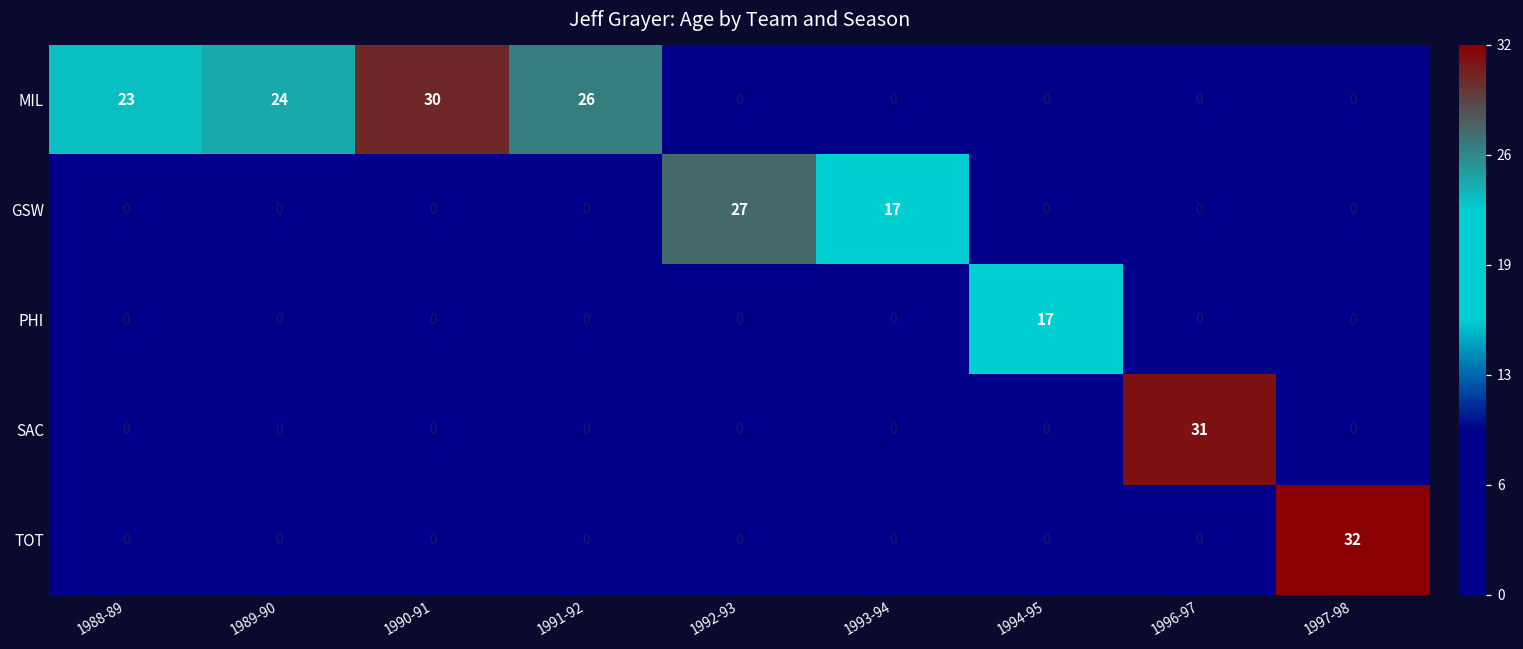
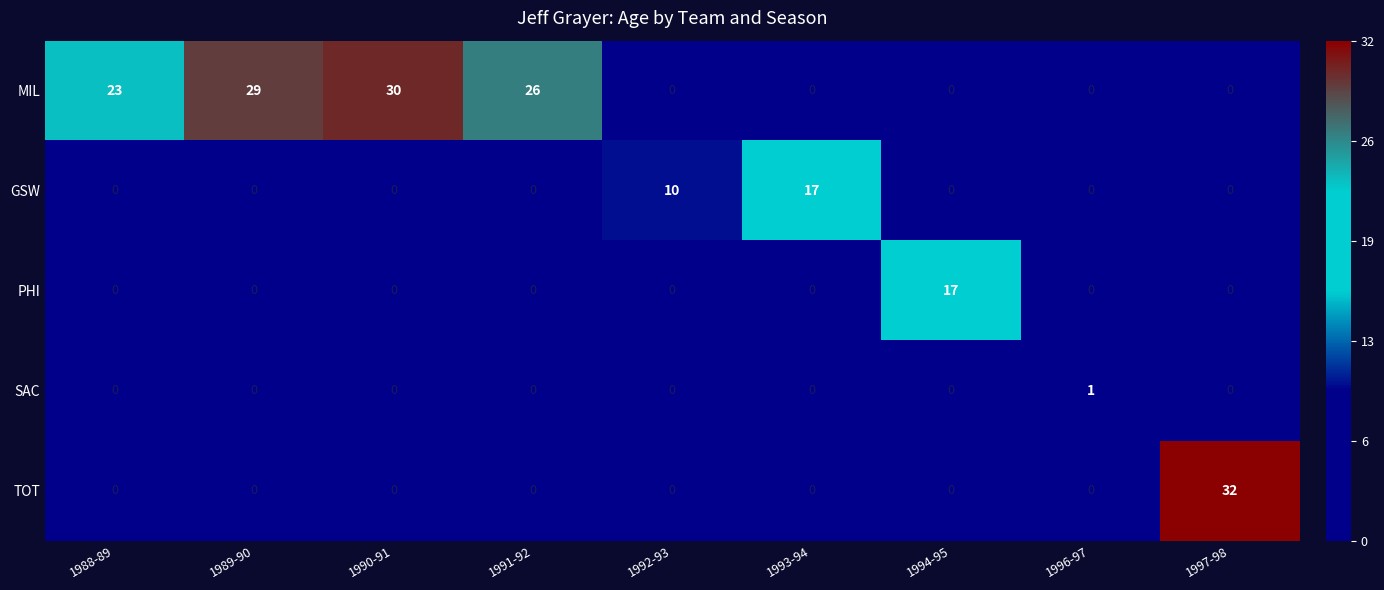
MIL, 1989-90: 24 -> 29
GSW, 1992-93: 27 -> 10
SAC, 1996-97: 31 -> 1
